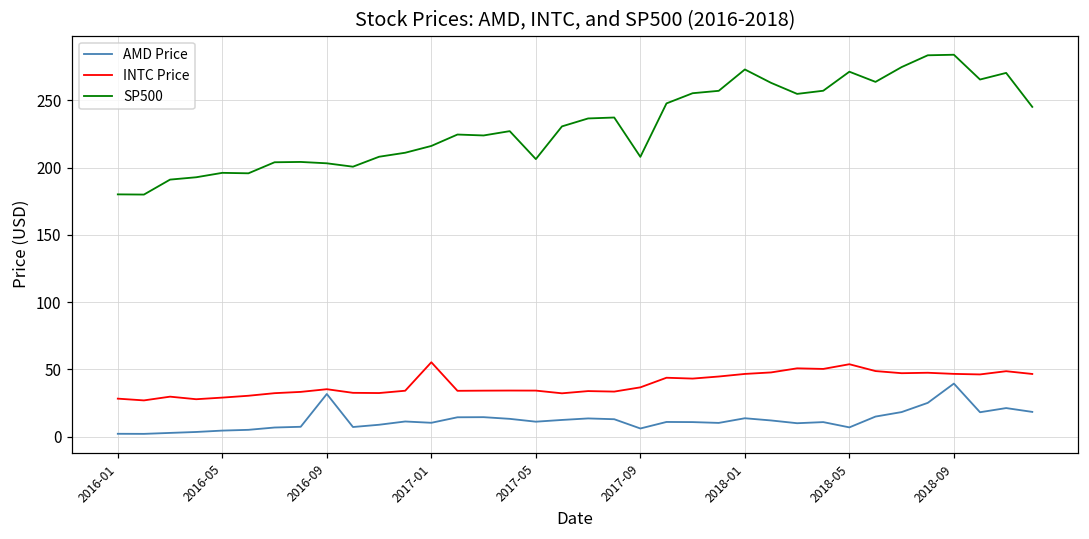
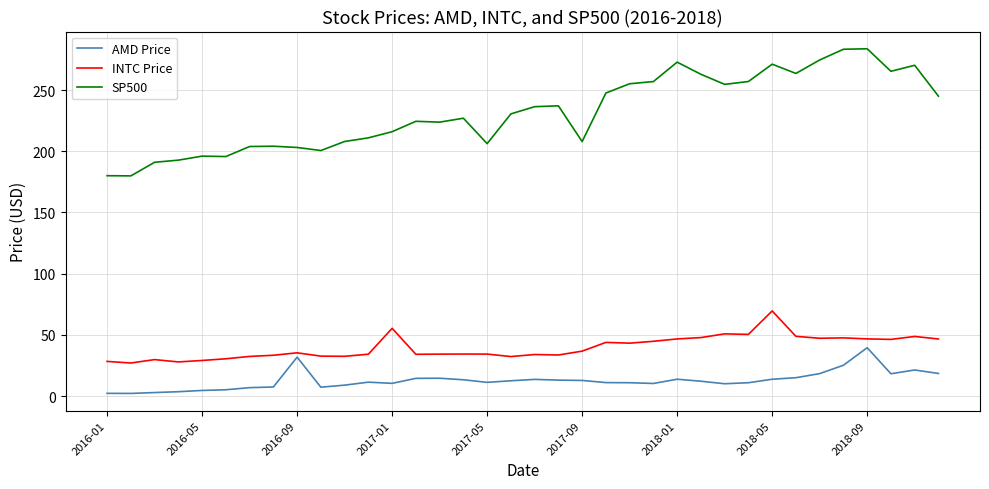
AMD Price, 2017-09: 6 -> 13
AMD Price, 2018-05: 7 -> 14
INTC Price, 2018-05: 54 -> 70
